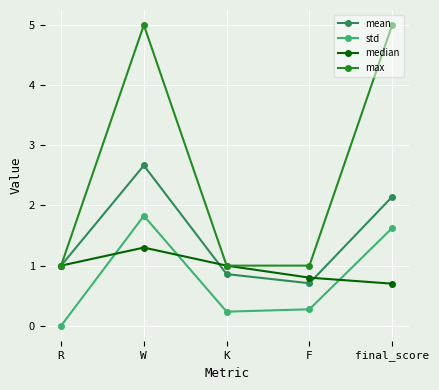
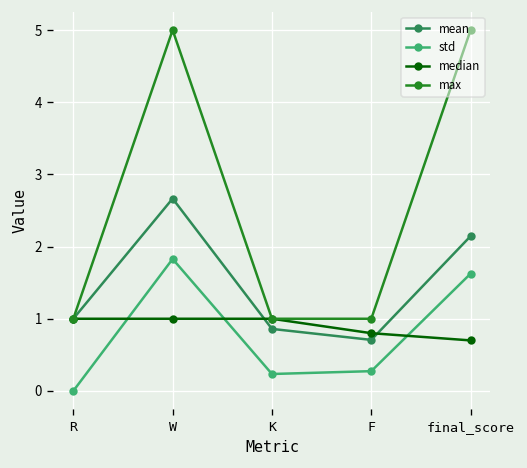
median, W: 1.3 -> 1.0
